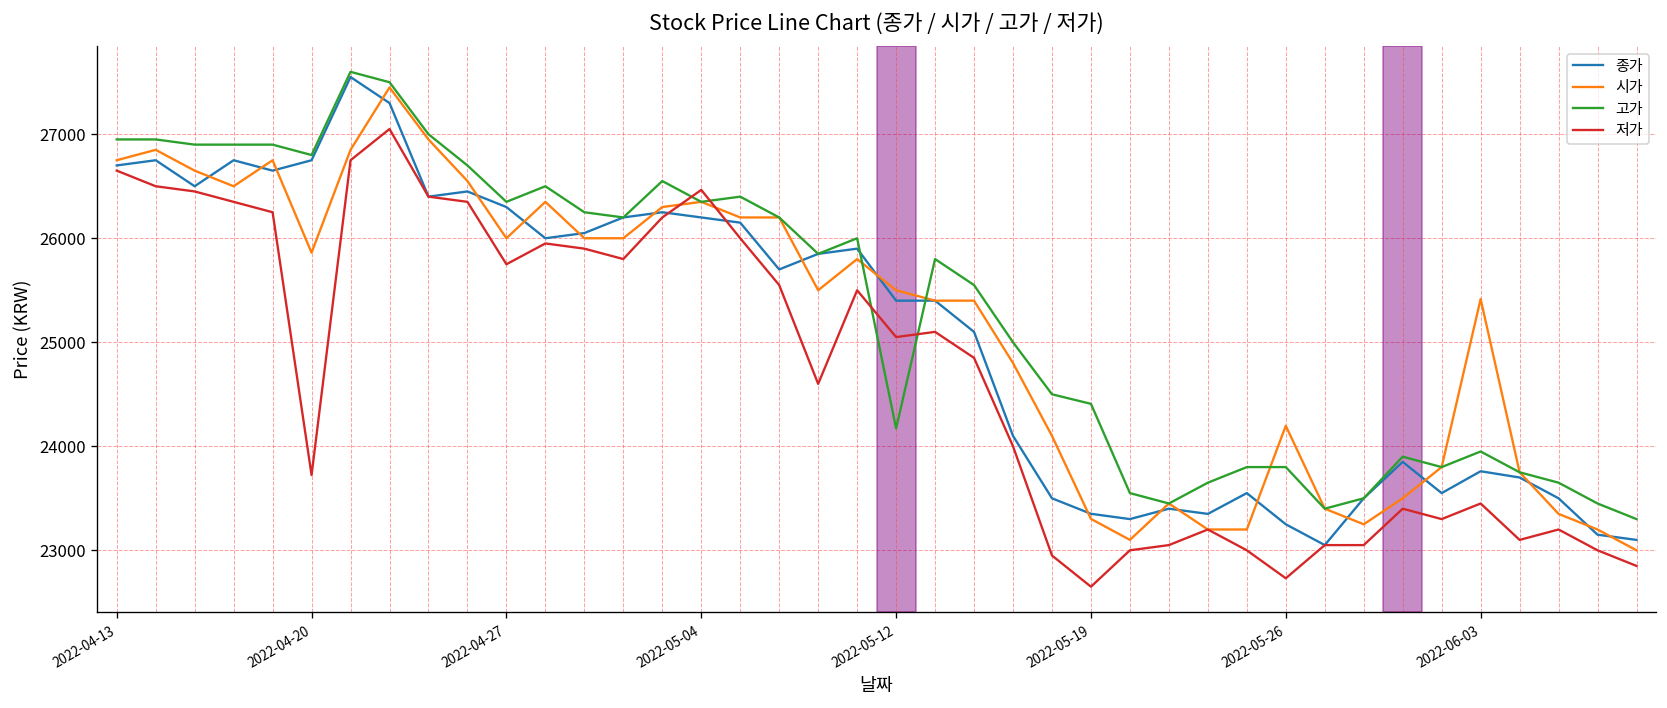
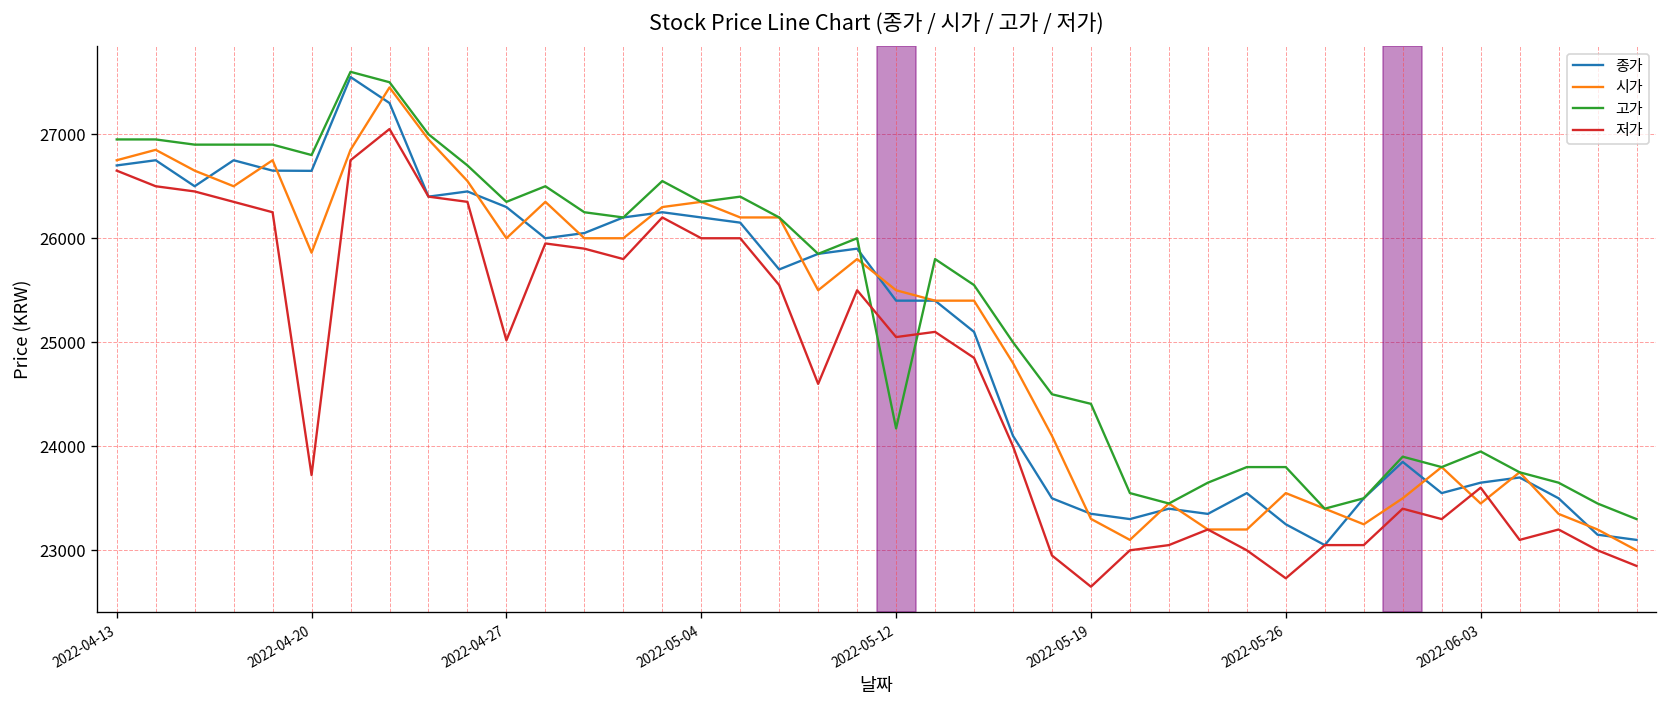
종가, 2022-04-20: 26800 -> 26600
저가, 2022-04-27: 25800 -> 25000
저가, 2022-05-04: 26500 -> 26000
시가, 2022-05-26: 24200 -> 23600
종가, 2022-06-03: 23800 -> 23700
시가, 2022-06-03: 25400 -> 23500
저가, 2022-06-03: 23500 -> 23600
